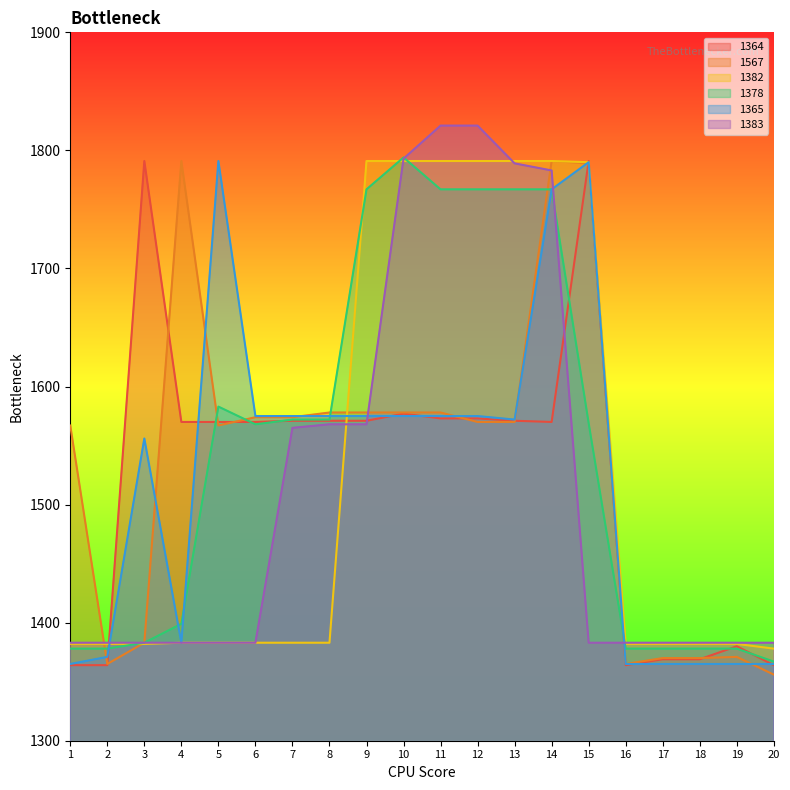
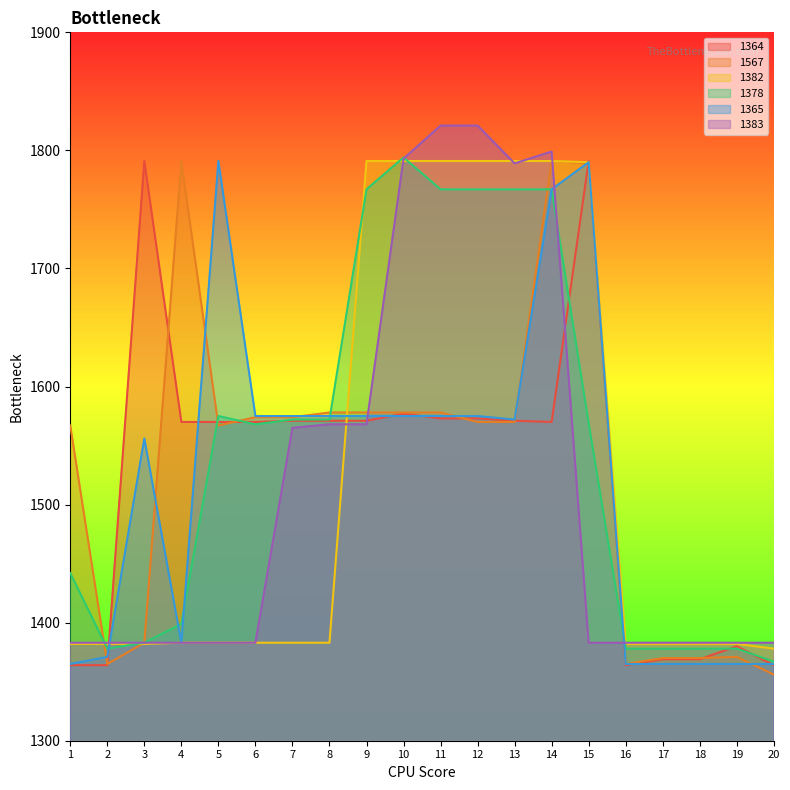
1378, 1: 1378 -> 1442
1378, 5: 1583 -> 1575
1383, 14: 1783 -> 1799
